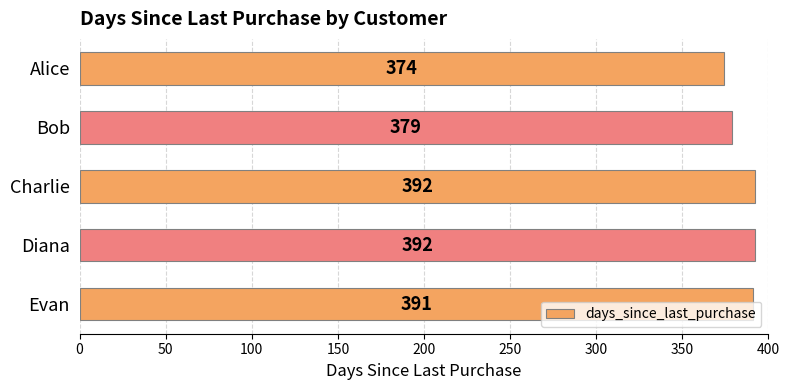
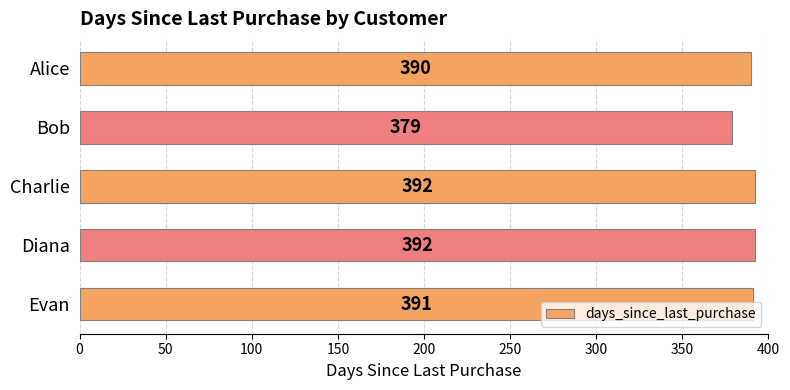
Alice: 374 -> 390
